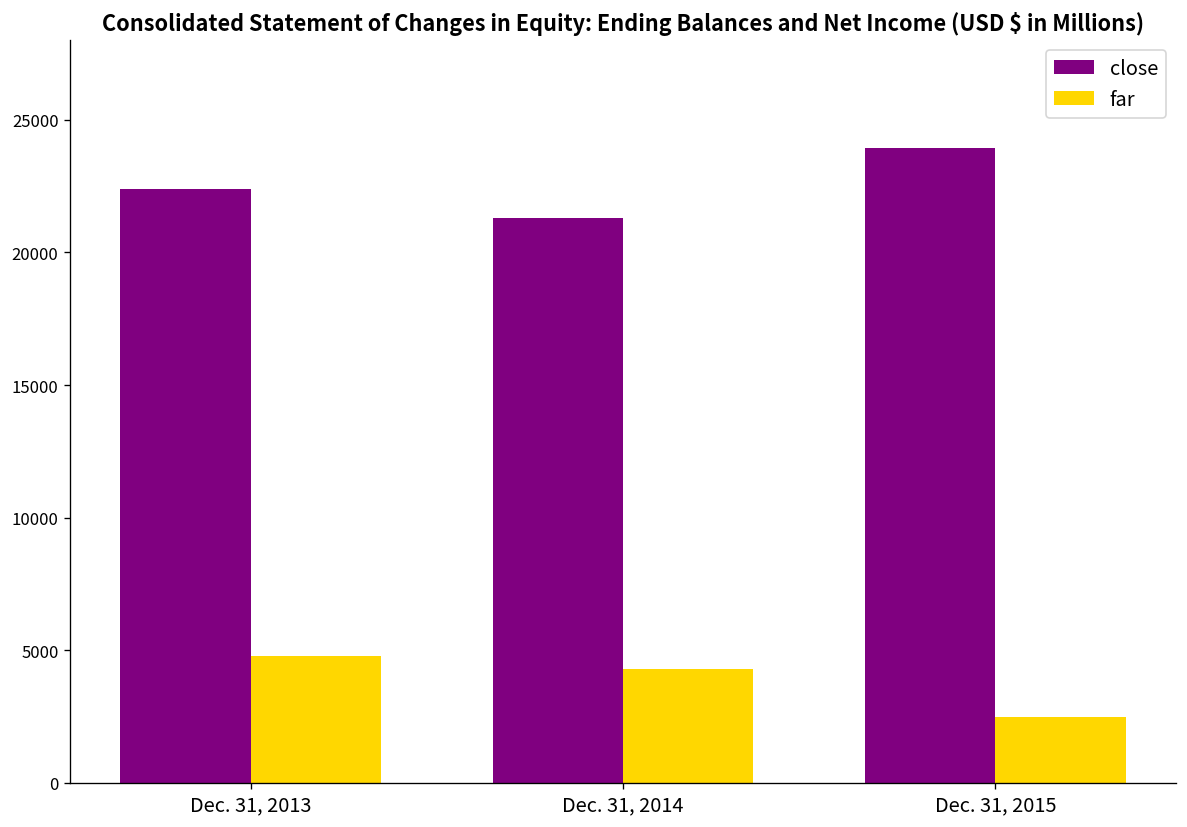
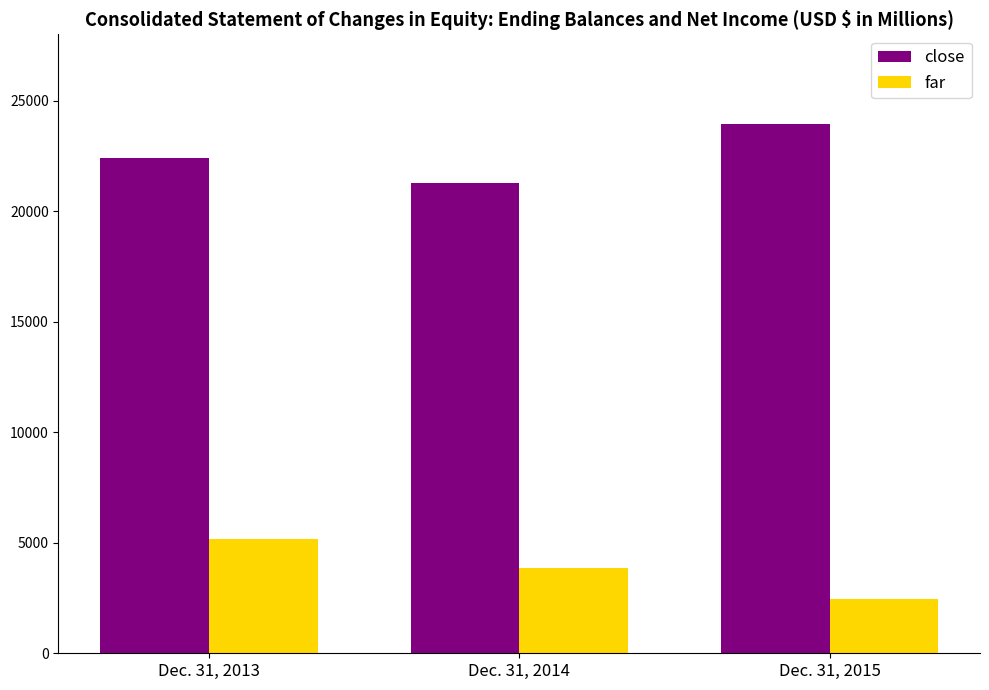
far, Dec. 31, 2013: 4800 -> 5200
far, Dec. 31, 2014: 4300 -> 3800
